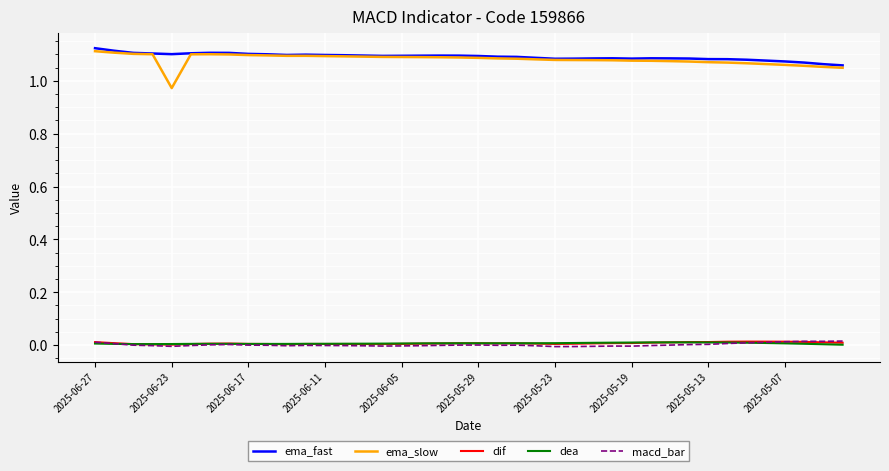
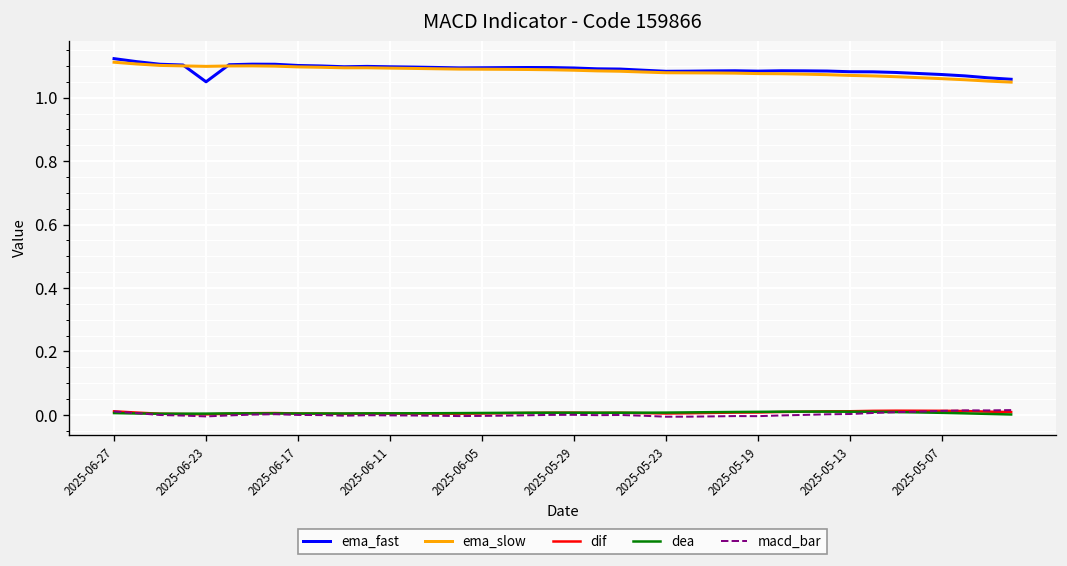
ema_fast, 2025-06-23: 1.10 -> 1.05
ema_slow, 2025-06-23: 0.97 -> 1.10
